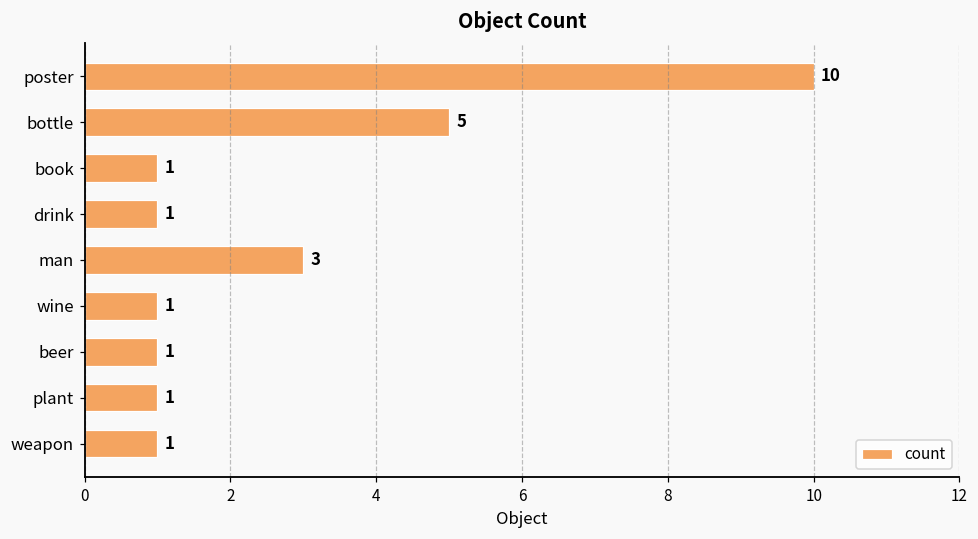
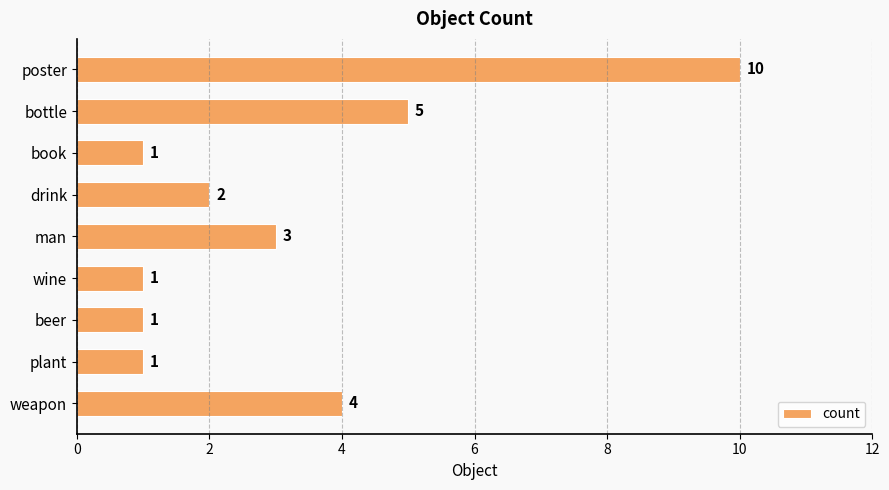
drink: 1 -> 2
weapon: 1 -> 4
